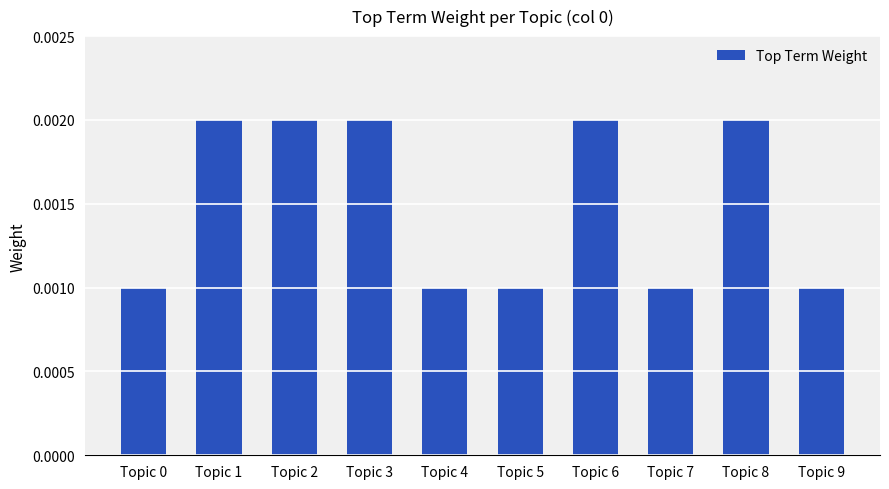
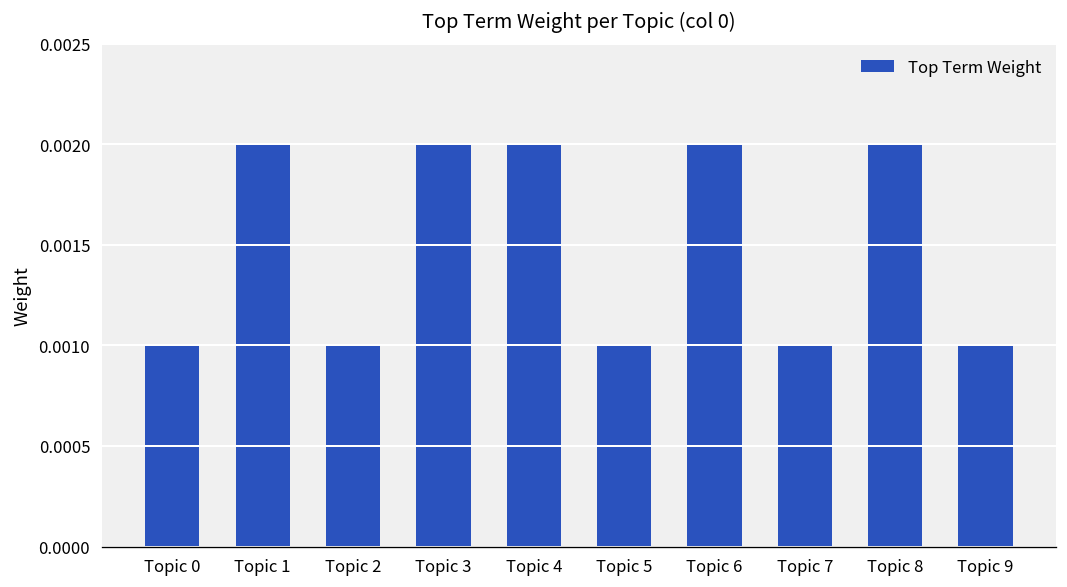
Topic 2: 0.002 -> 0.001
Topic 4: 0.001 -> 0.002
